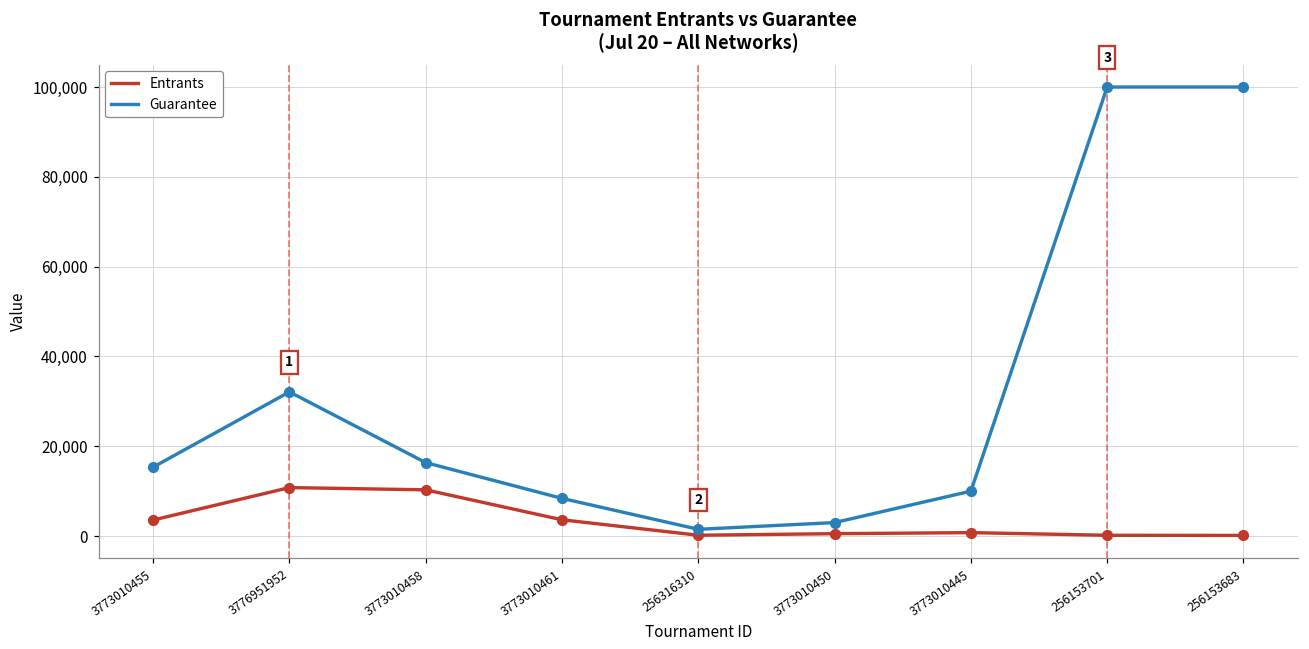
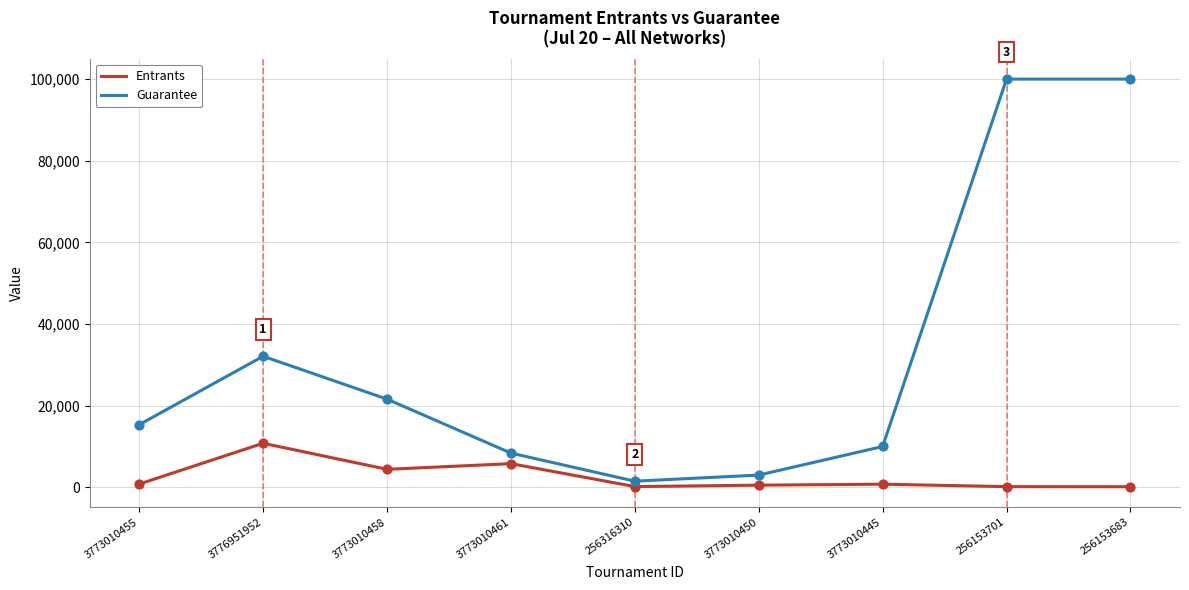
Entrants, 3773010455: 4,000 -> 1,000
Entrants, 3773010458: 10,000 -> 4,000
Guarantee, 3773010458: 16,000 -> 22,000
Entrants, 3773010461: 4,000 -> 6,000
